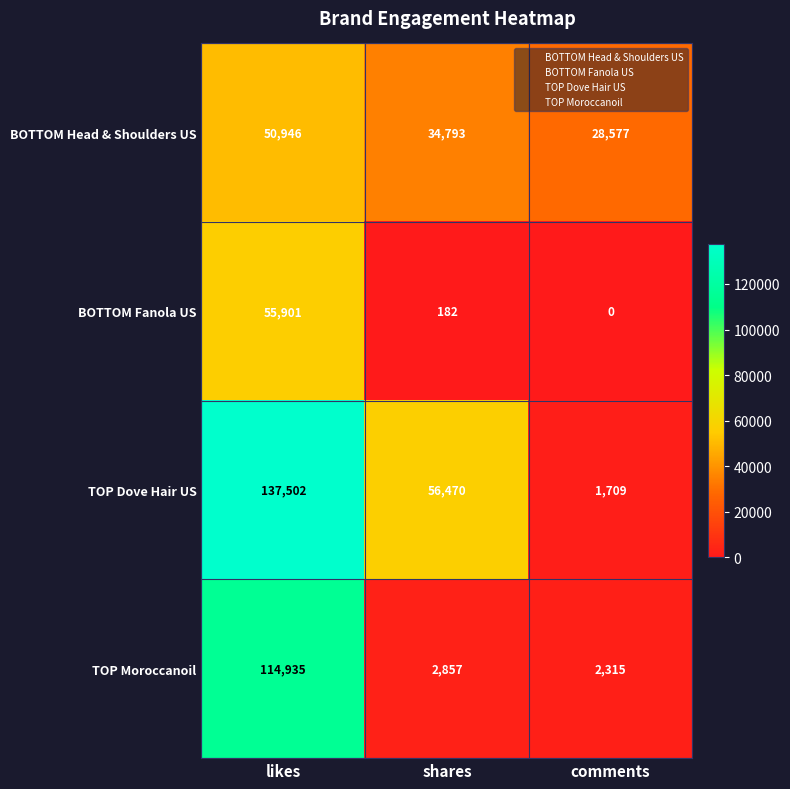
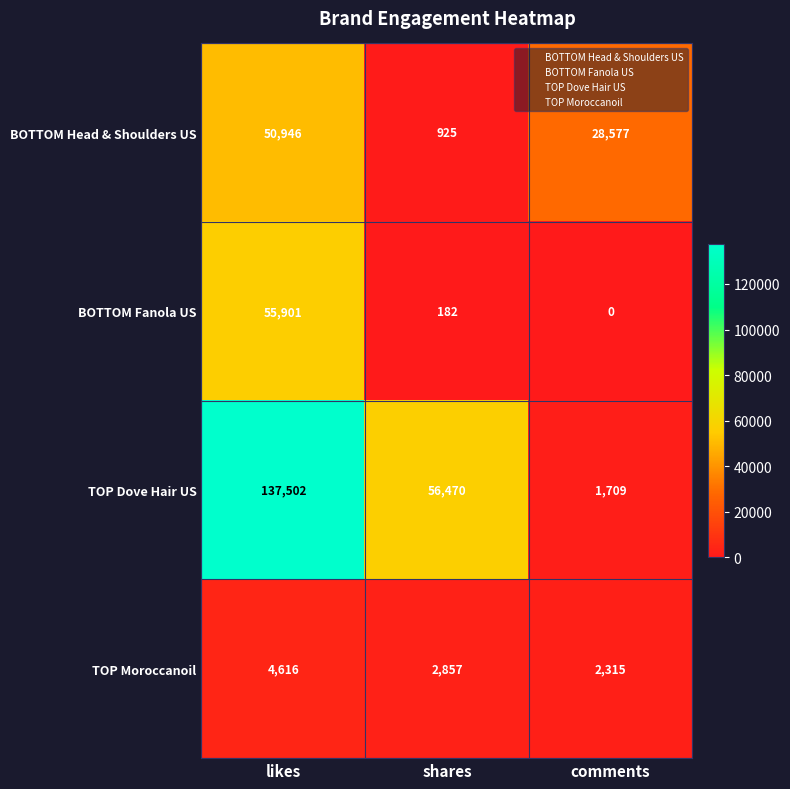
BOTTOM Head & Shoulders US, shares: 34,793 -> 925
TOP Moroccanoil, likes: 114,935 -> 4,616
